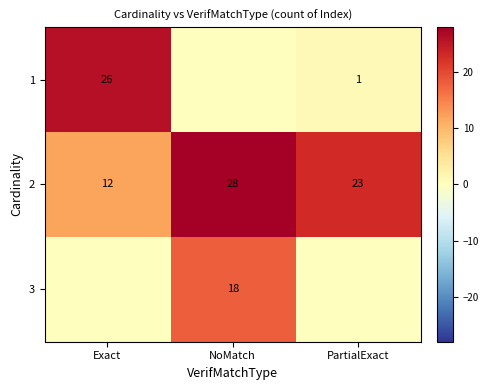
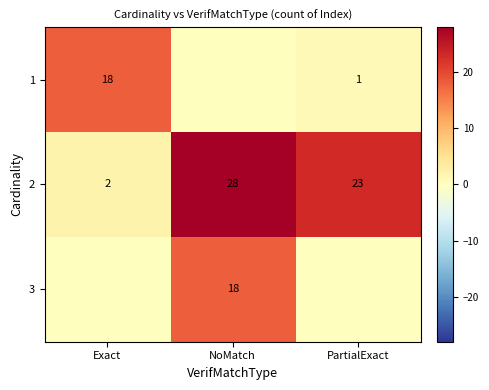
1, Exact: 26 -> 18
2, Exact: 12 -> 2
